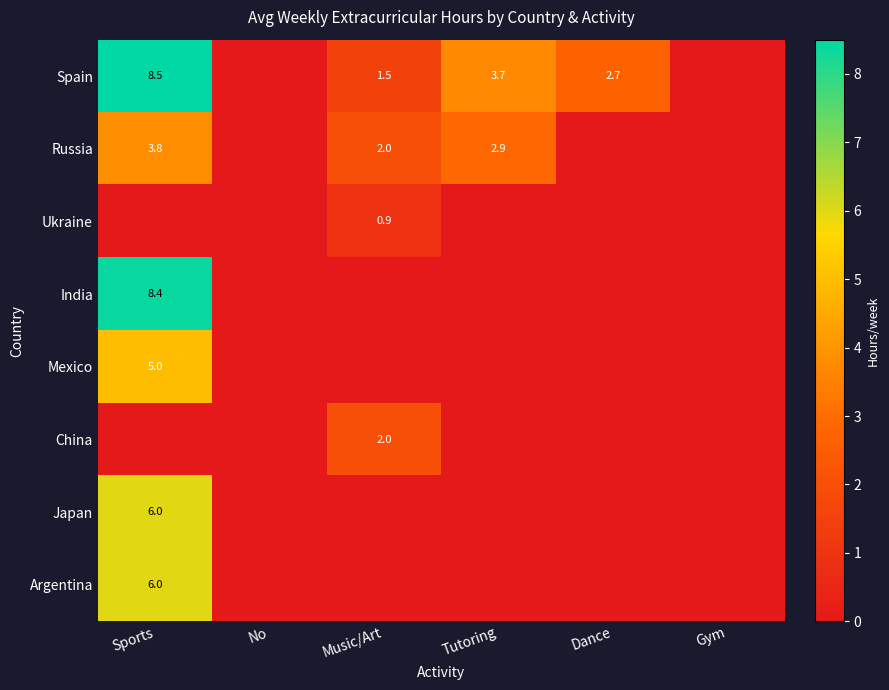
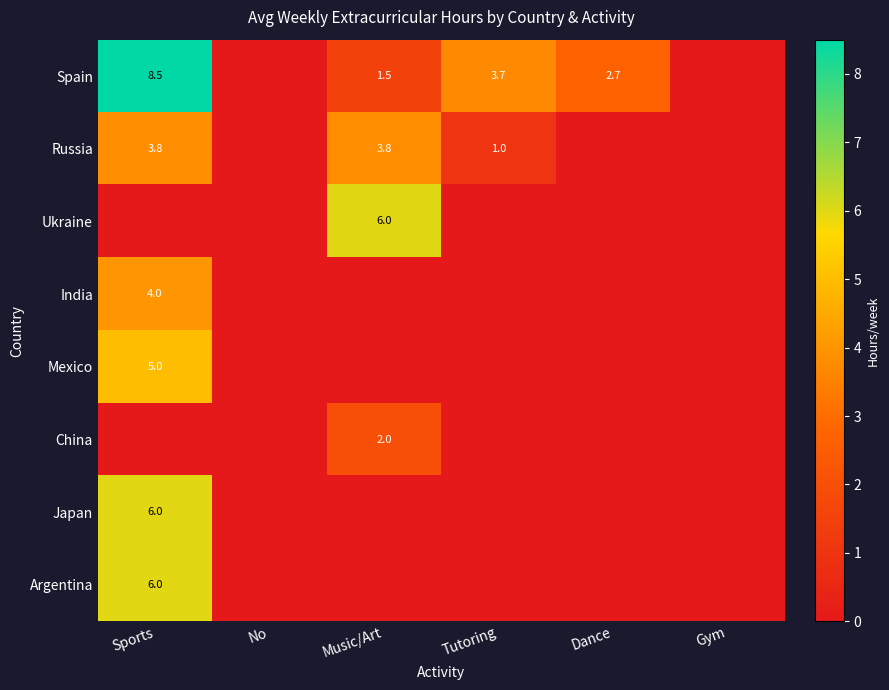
Russia, Music/Art: 2.0 -> 3.8
Russia, Tutoring: 2.9 -> 1.0
Ukraine, Music/Art: 0.9 -> 6.0
India, Sports: 8.4 -> 4.0
